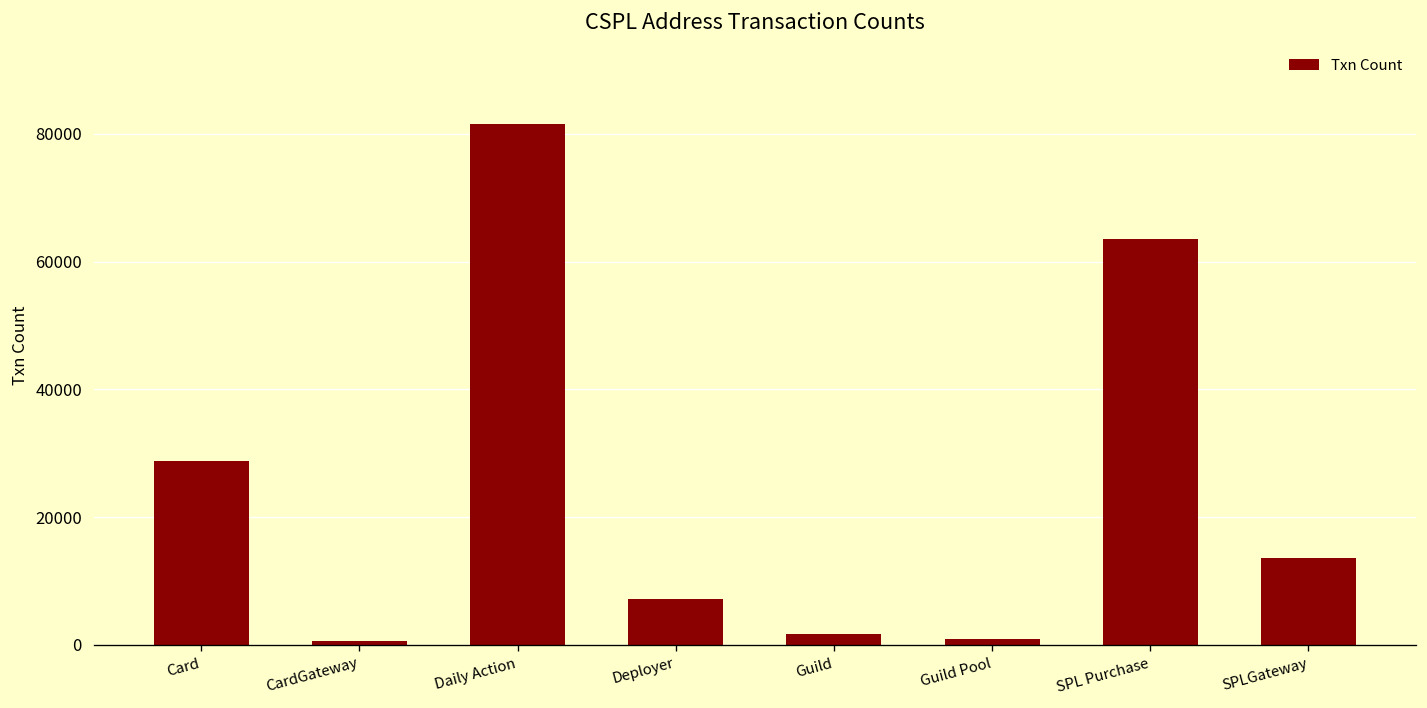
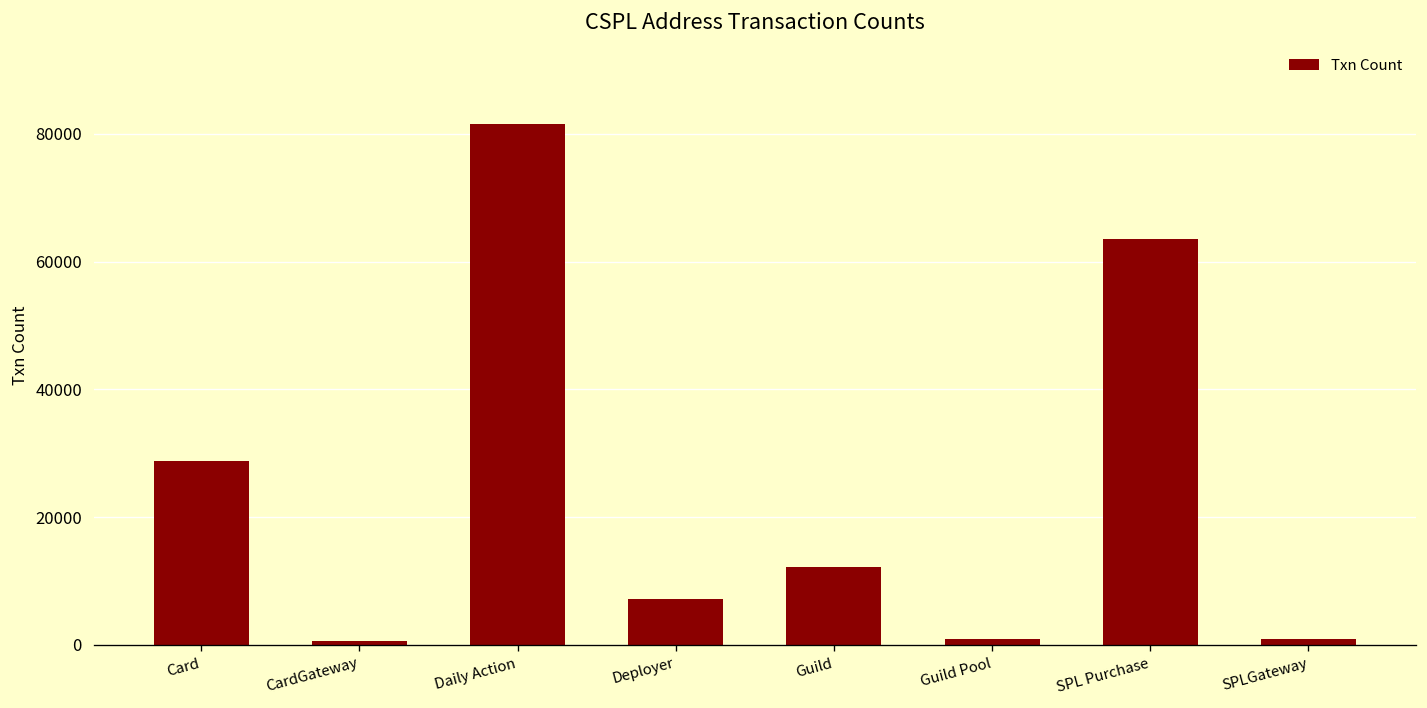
Guild: 2000 -> 12000
SPLGateway: 14000 -> 1000
